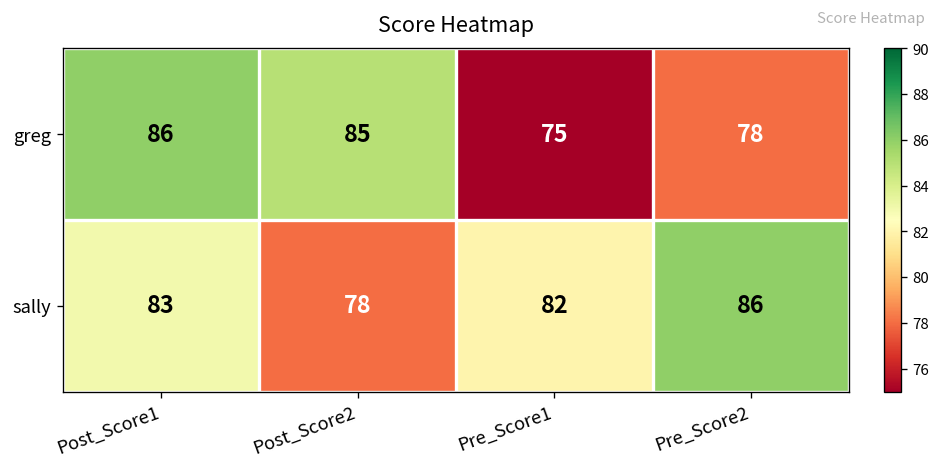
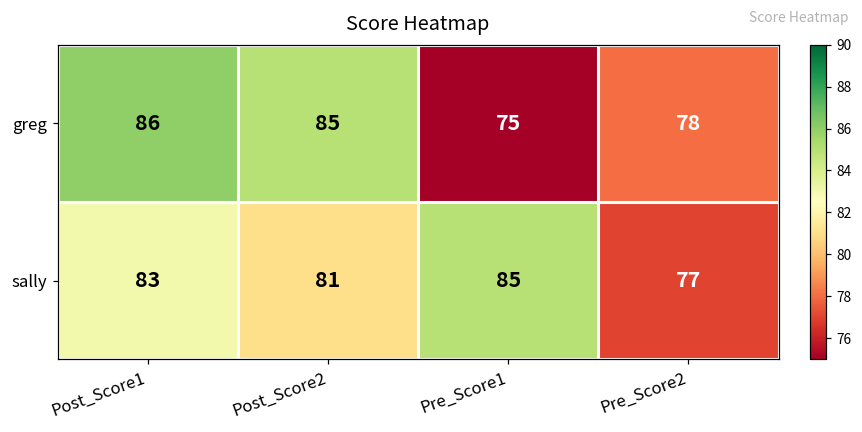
sally, Post_Score2: 78 -> 81
sally, Pre_Score1: 82 -> 85
sally, Pre_Score2: 86 -> 77
